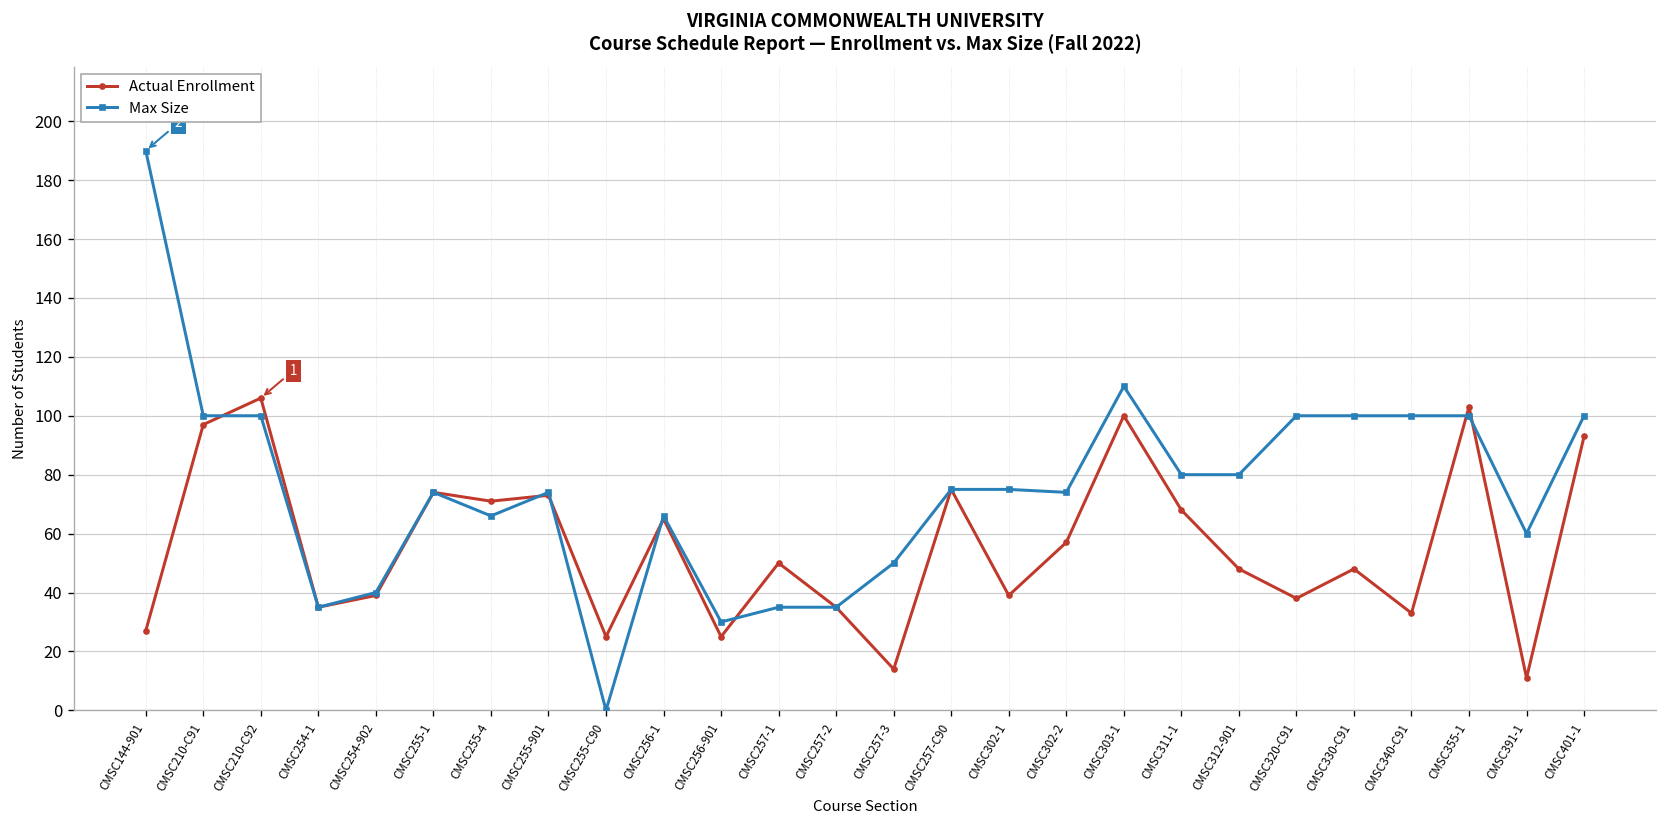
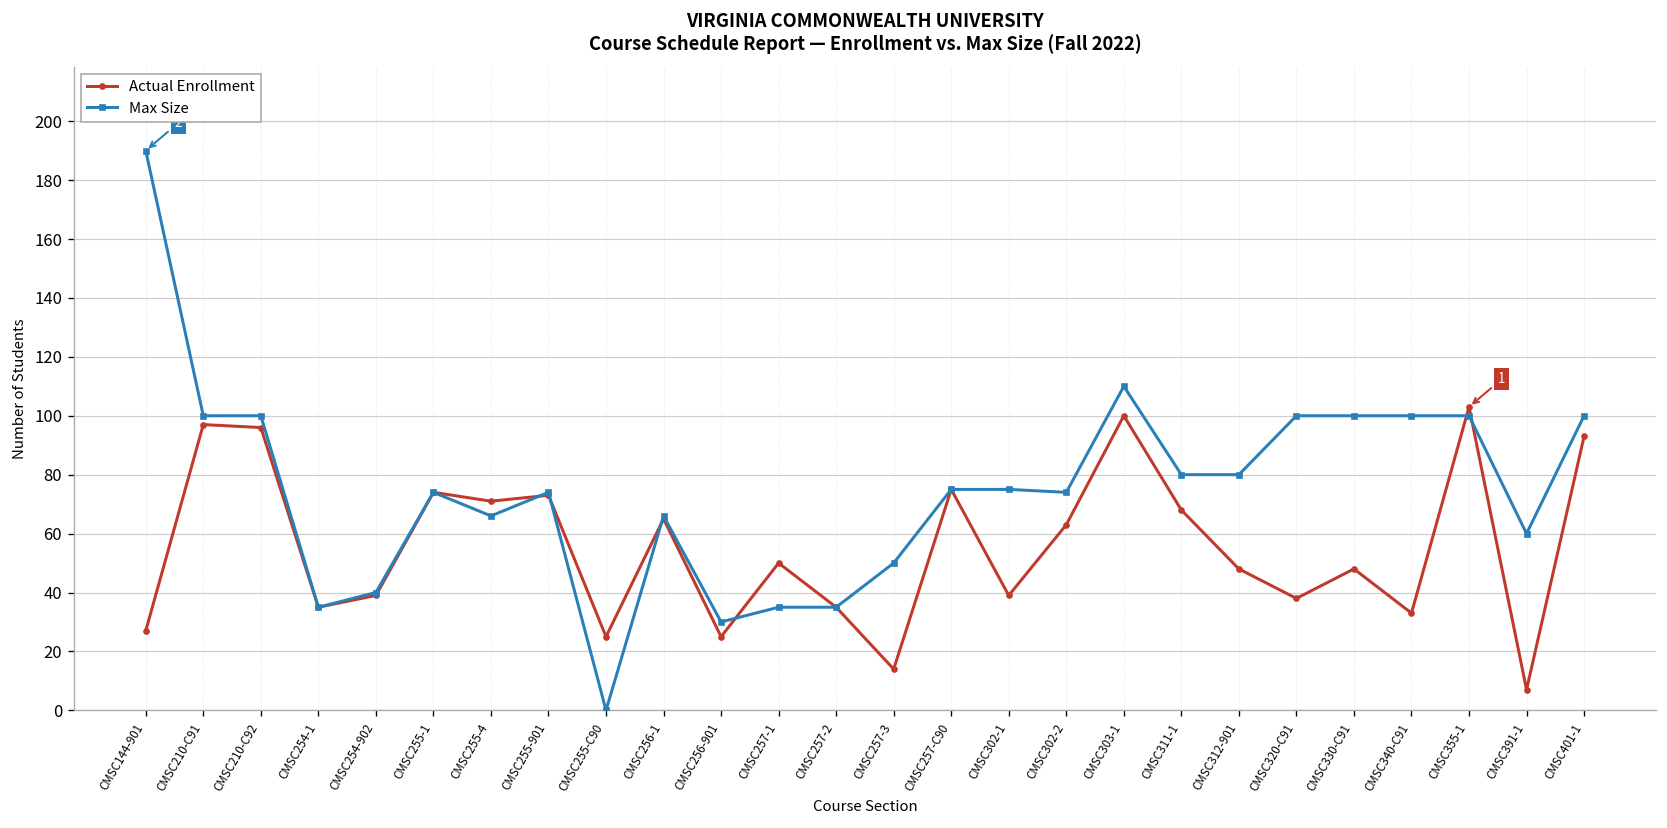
Actual Enrollment, CMSC210-C92: 106 -> 96
Actual Enrollment, CMSC302-2: 57 -> 63
Actual Enrollment, CMSC391-1: 11 -> 7
